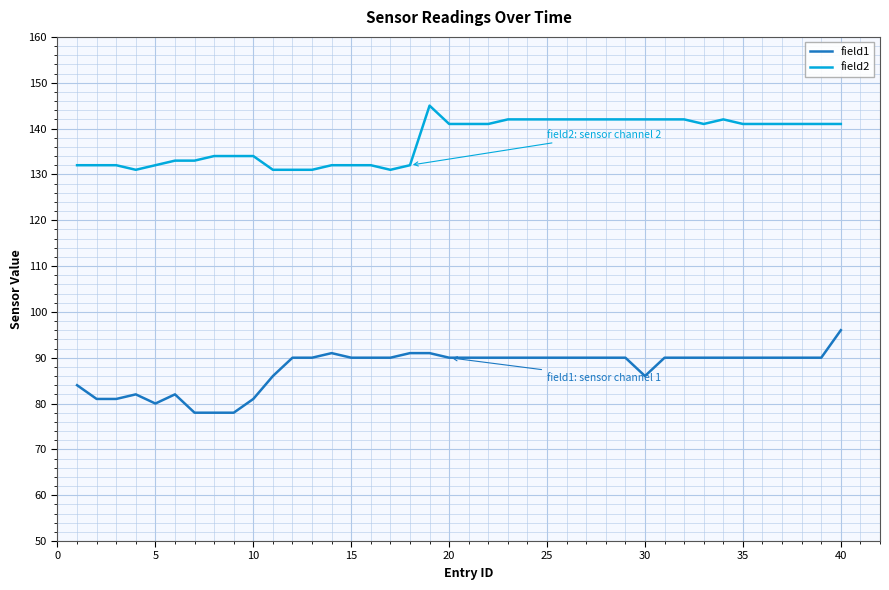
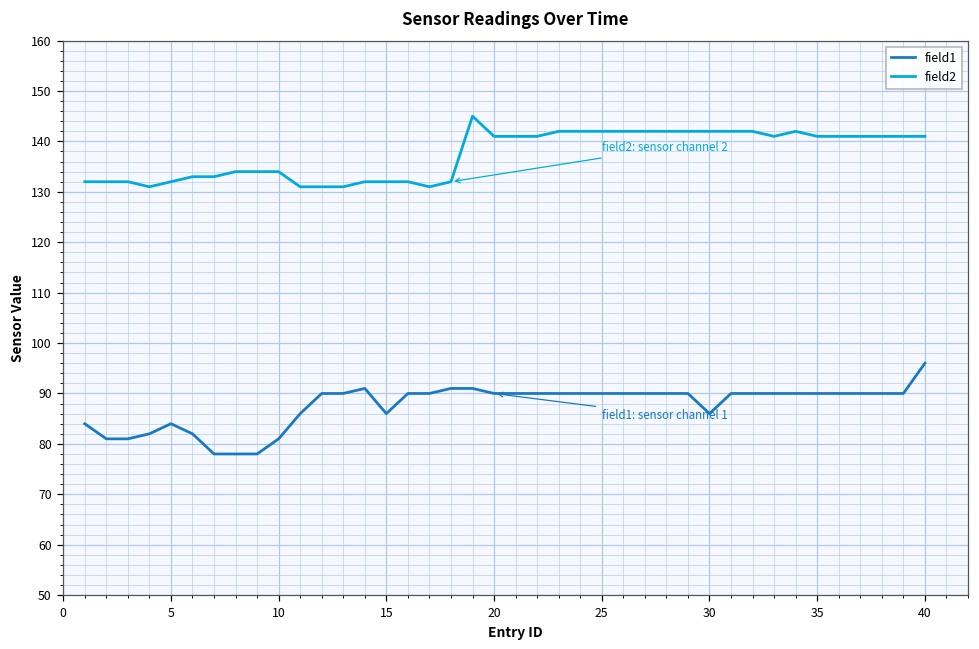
field1, 5: 80 -> 84
field1, 15: 90 -> 86
